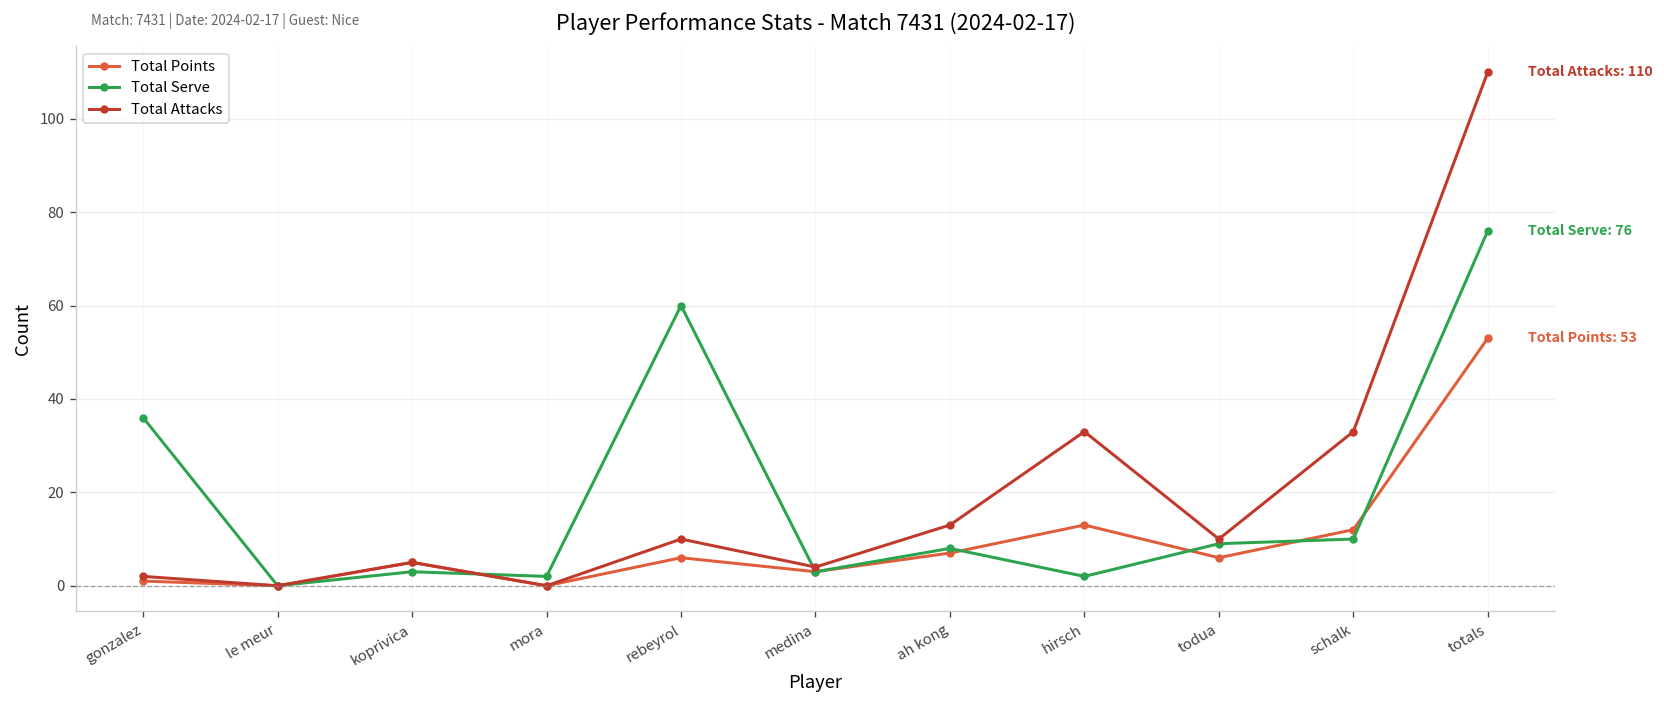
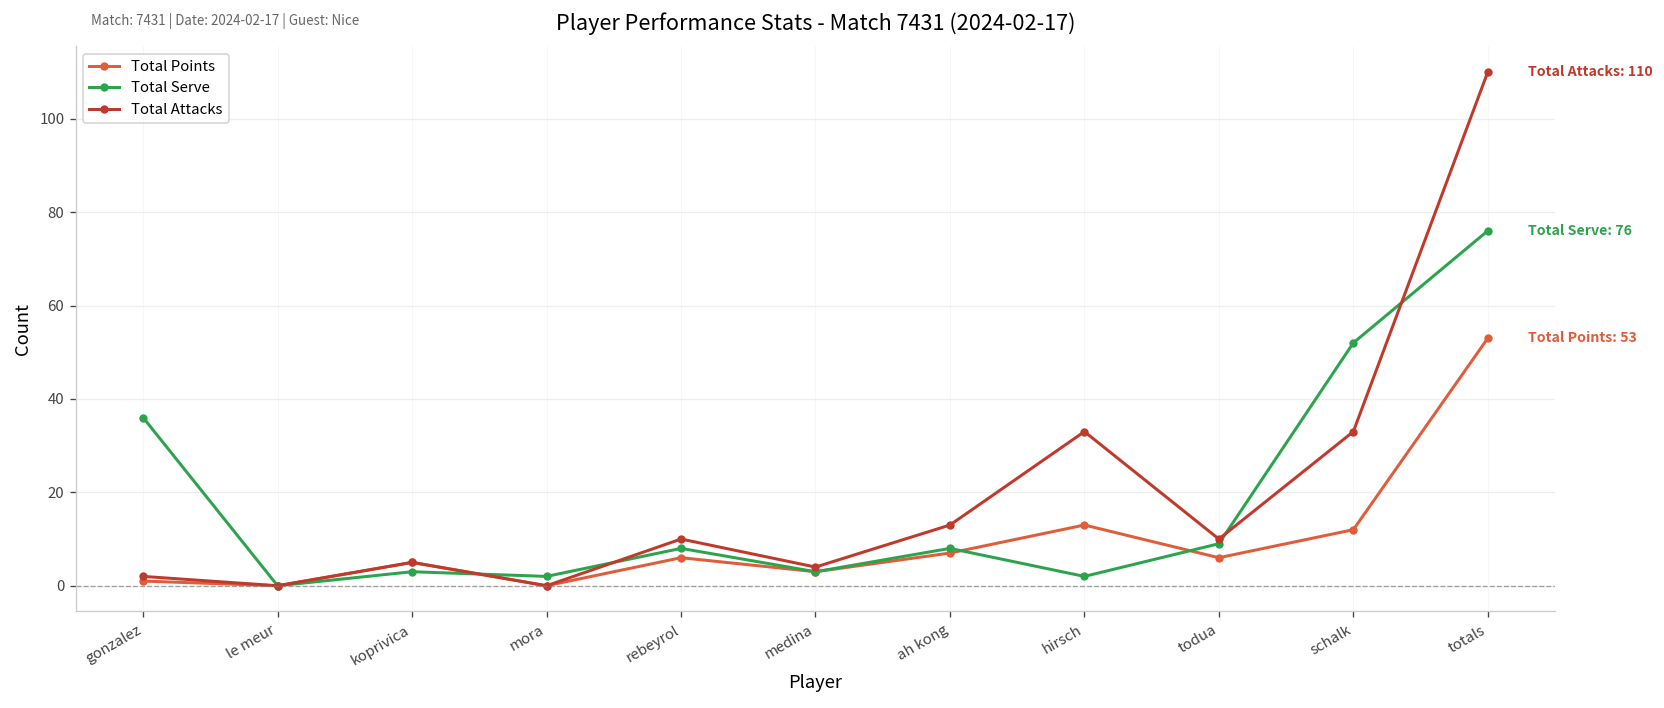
Total Serve, rebeyrol: 60 -> 8
Total Serve, schalk: 10 -> 52
